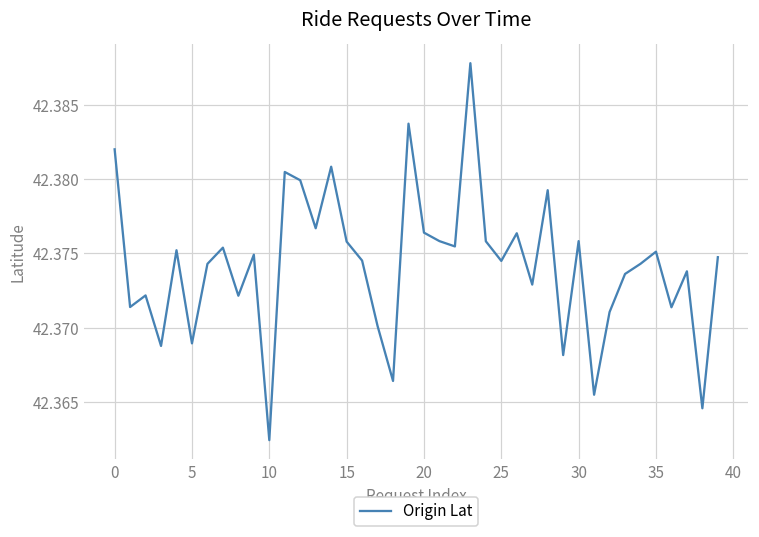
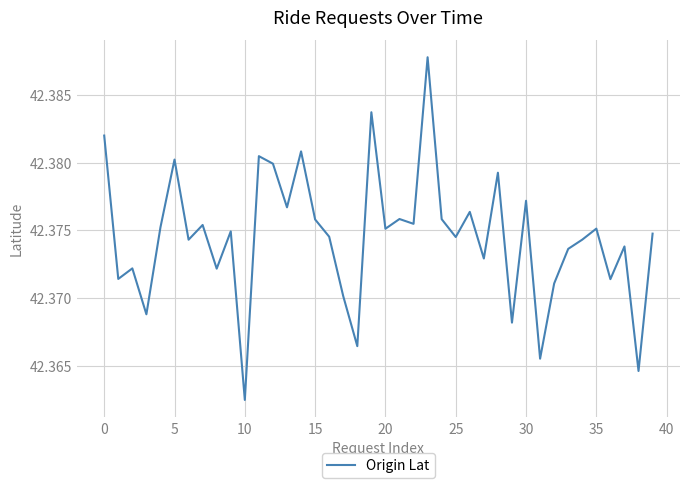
5: 42.3690 -> 42.3802
20: 42.3764 -> 42.3751
30: 42.3758 -> 42.3772
